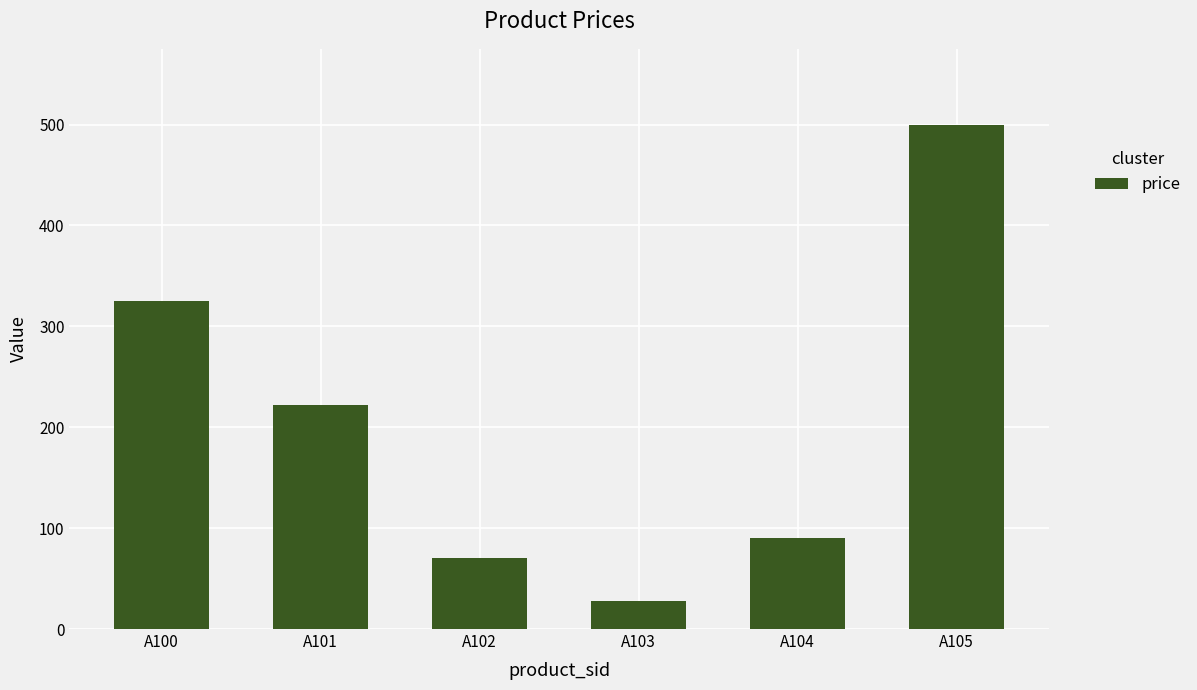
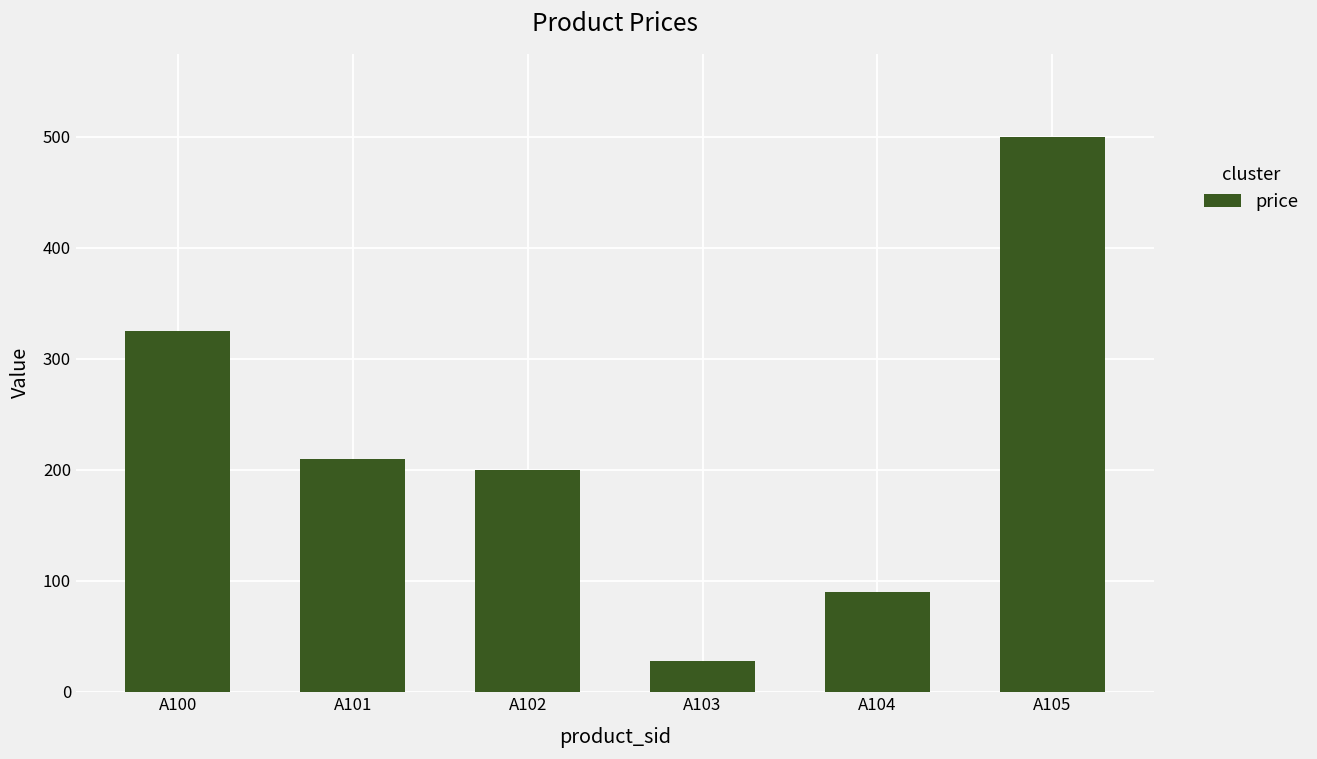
A101: 222 -> 210
A102: 70 -> 200
